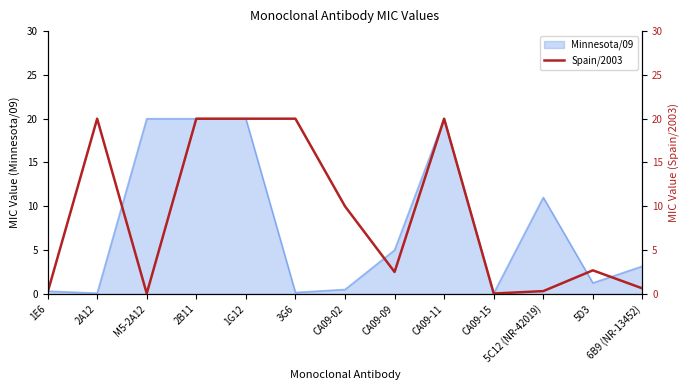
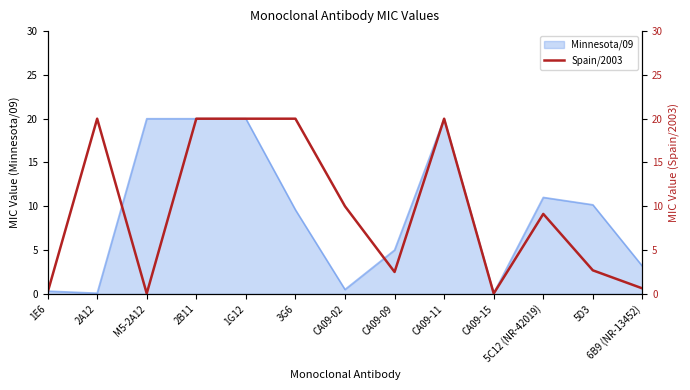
Minnesota/09, 3G6: 0 -> 10
Minnesota/09, 5D3: 1 -> 10
Spain/2003, 5C12 (NR-42019): 0 -> 9
